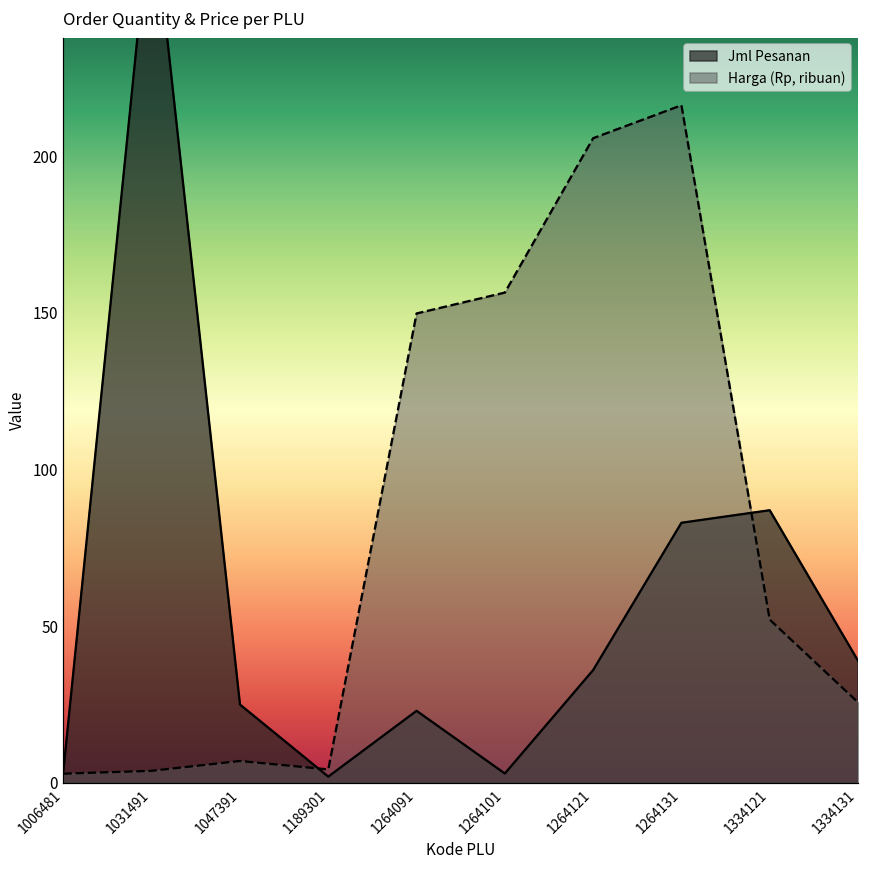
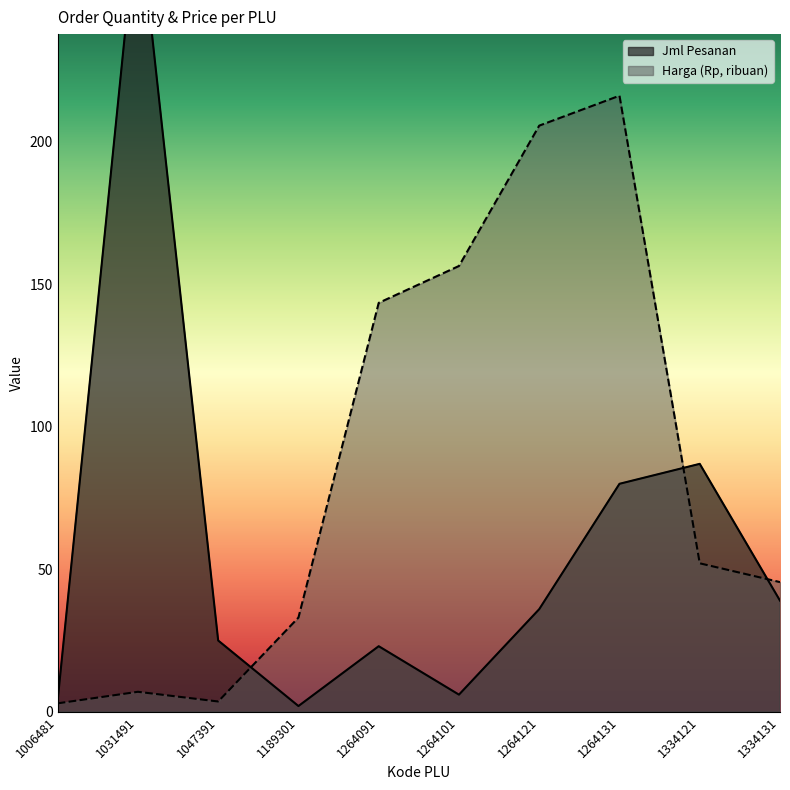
Harga (Rp, ribuan), 1031491: 4 -> 7
Harga (Rp, ribuan), 1047391: 7 -> 4
Harga (Rp, ribuan), 1189301: 4 -> 33
Harga (Rp, ribuan), 1264091: 150 -> 144
Jml Pesanan, 1264101: 3 -> 6
Jml Pesanan, 1264131: 83 -> 80
Harga (Rp, ribuan), 1334131: 26 -> 46
